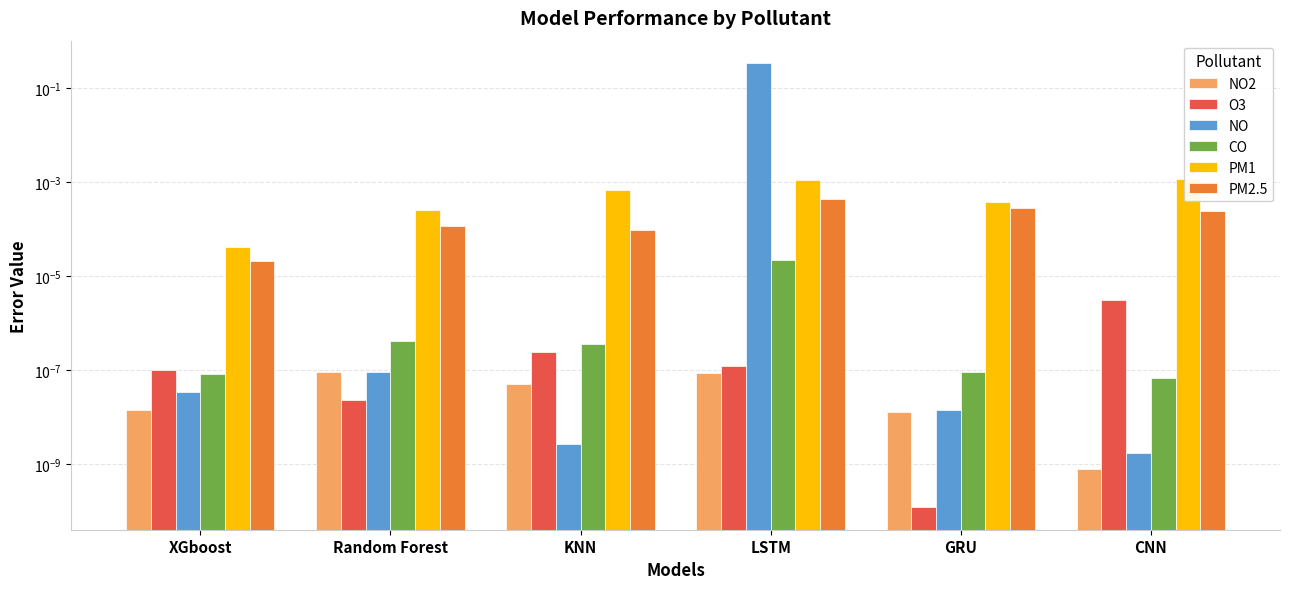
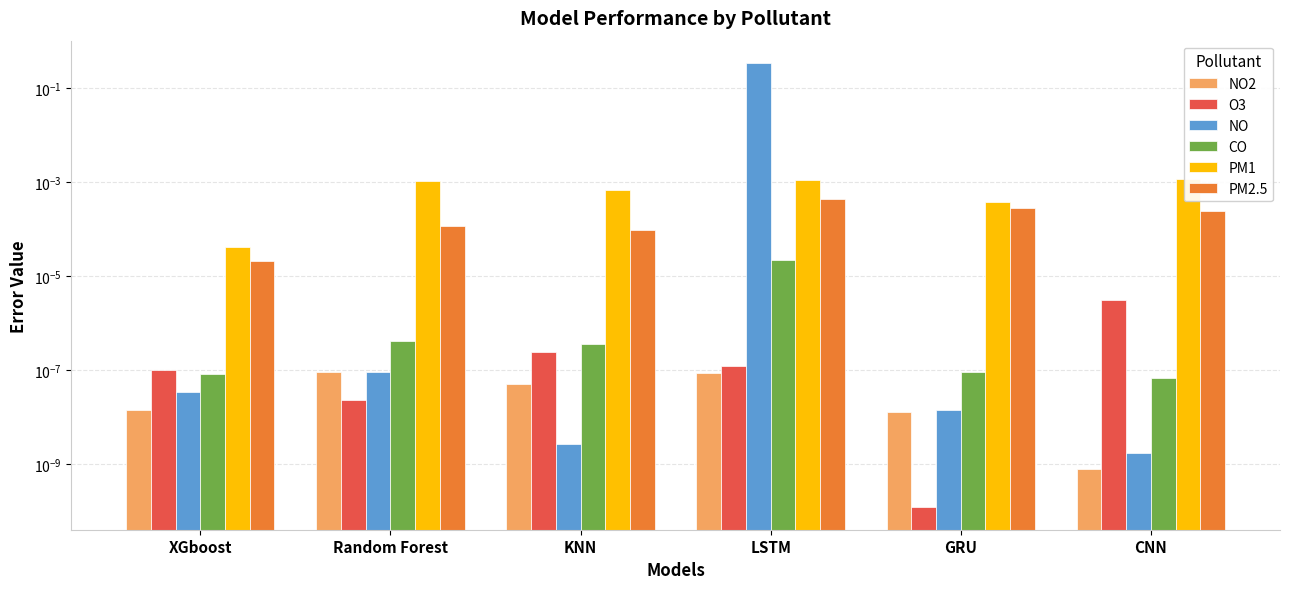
PM1, Random Forest: 0.0003 -> 0.0010
